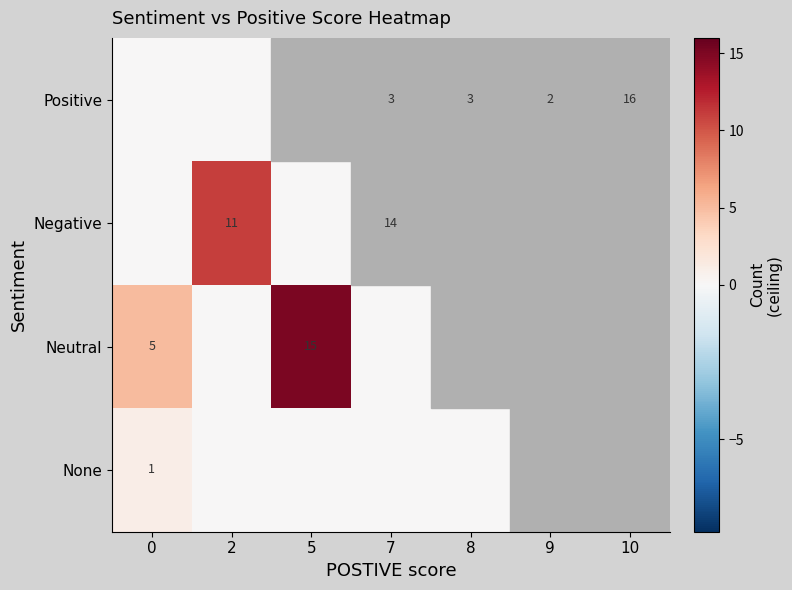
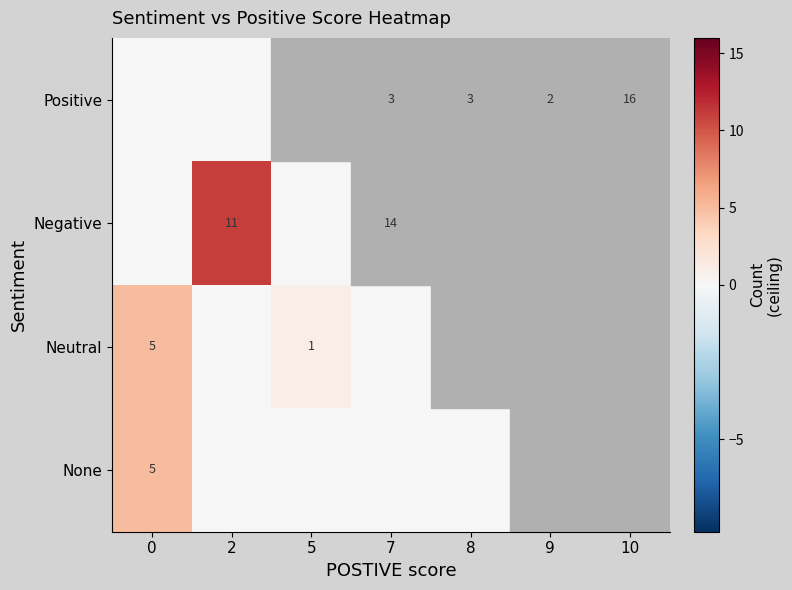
Neutral, 5: 15 -> 1
None, 0: 1 -> 5
